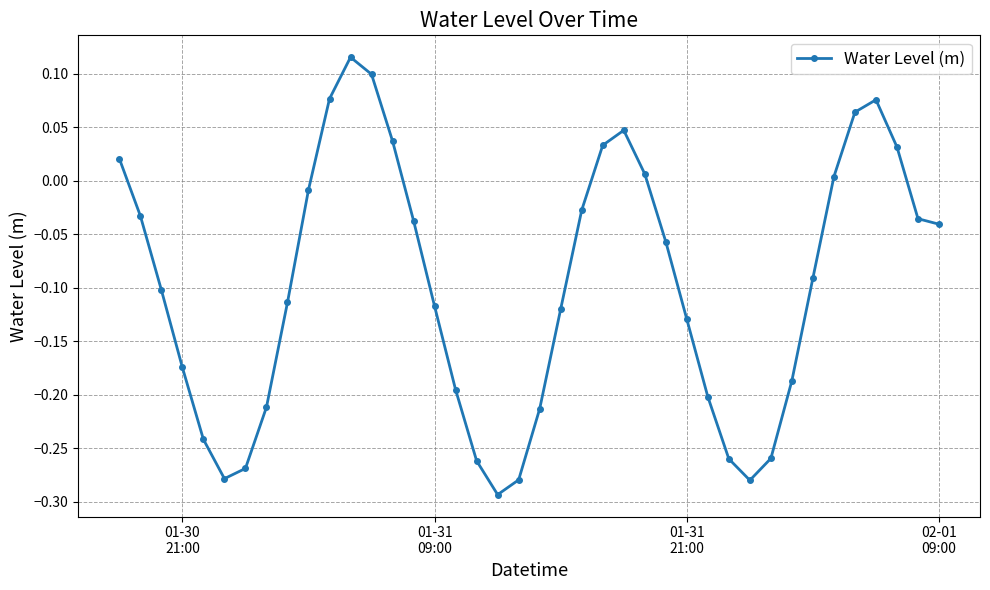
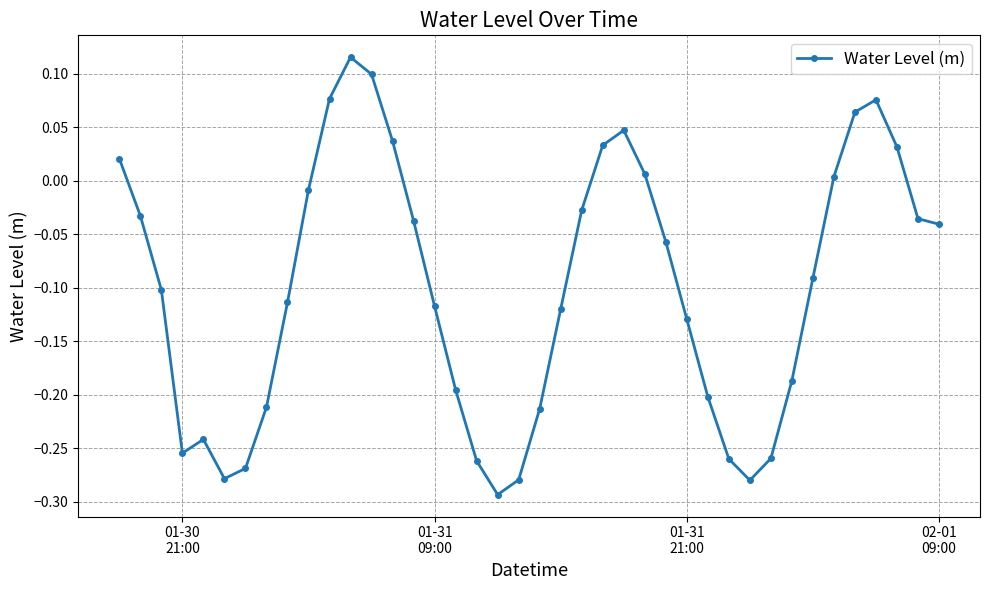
01-30 21:00: -0.174 -> -0.254
